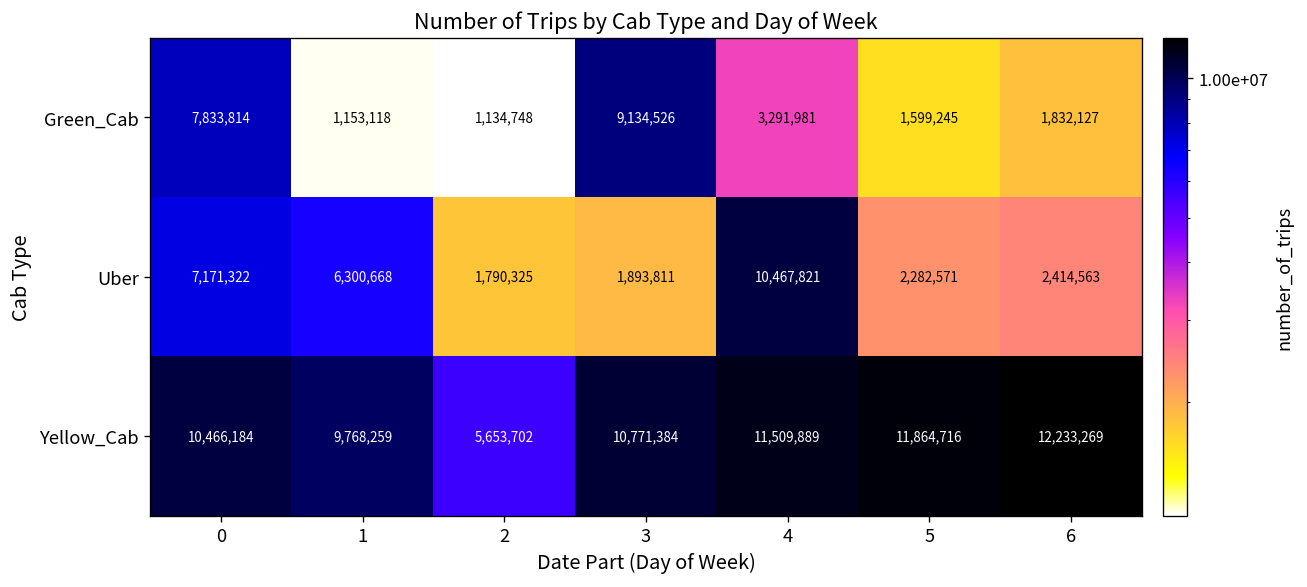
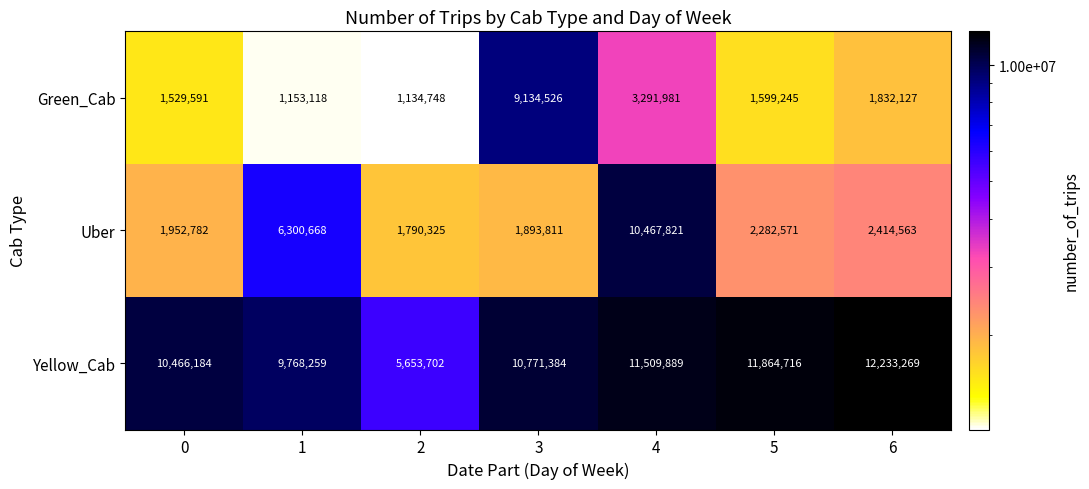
Green_Cab, 0: 7,833,814 -> 1,529,591
Uber, 0: 7,171,322 -> 1,952,782
